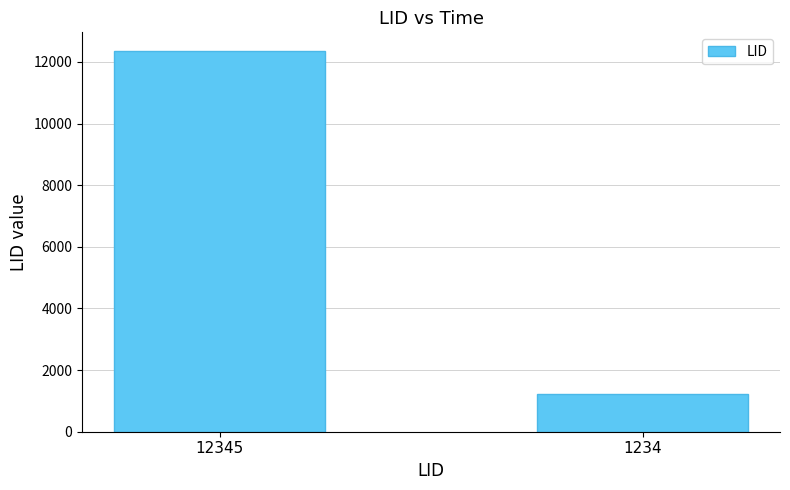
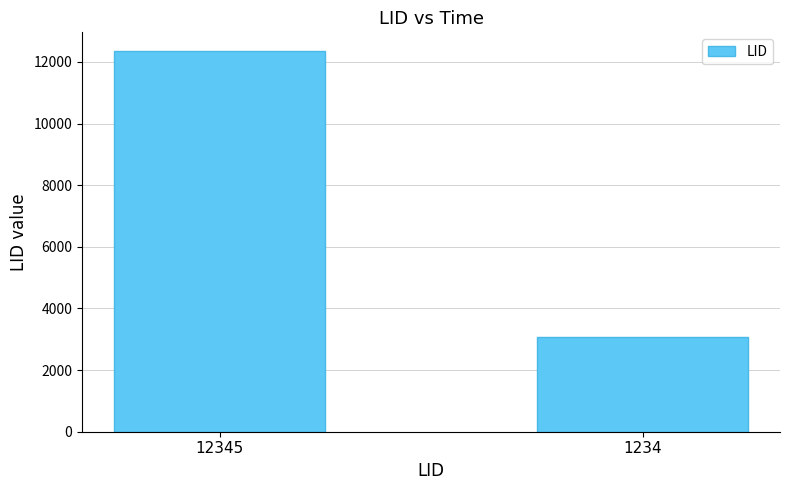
1234: 1200 -> 3100
